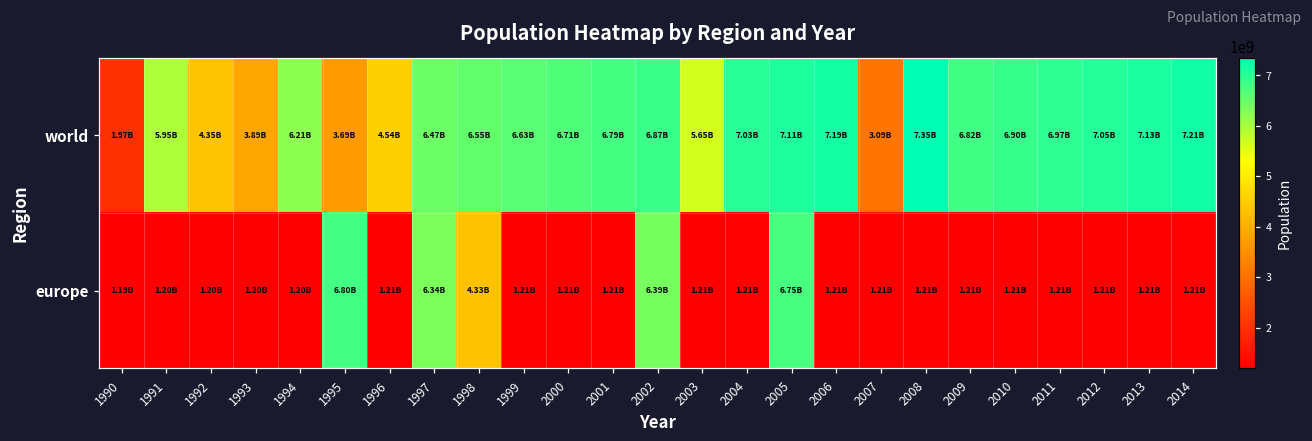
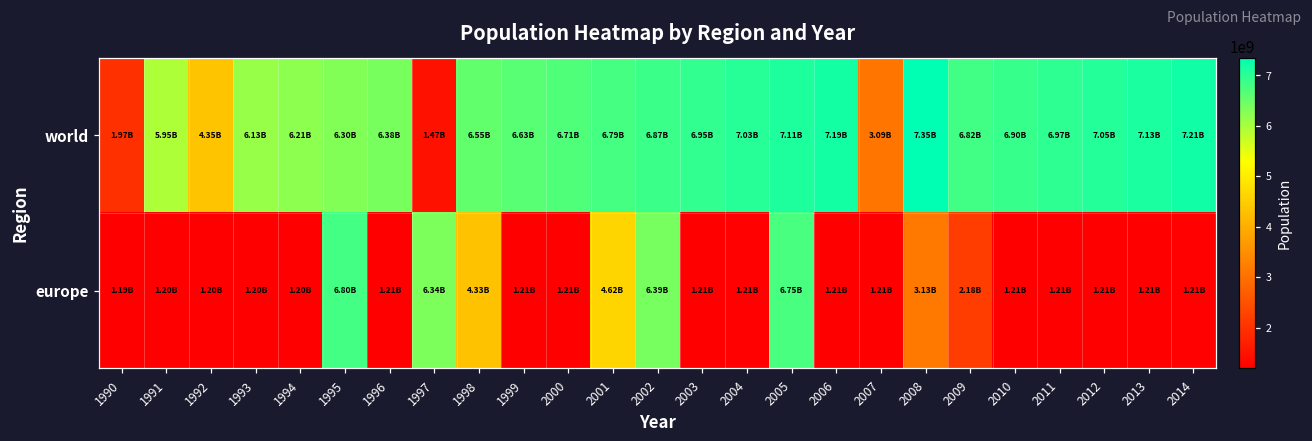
world, 1993: 3.89B -> 6.13B
world, 1995: 3.69B -> 6.30B
world, 1996: 4.54B -> 6.38B
world, 1997: 6.47B -> 1.47B
world, 2003: 5.65B -> 6.95B
europe, 2001: 1.21B -> 4.62B
europe, 2008: 1.21B -> 3.13B
europe, 2009: 1.21B -> 2.18B
